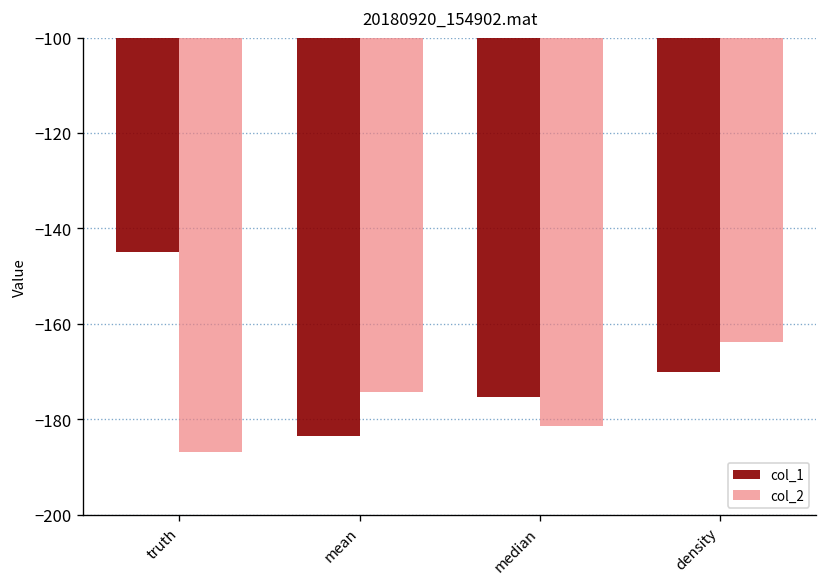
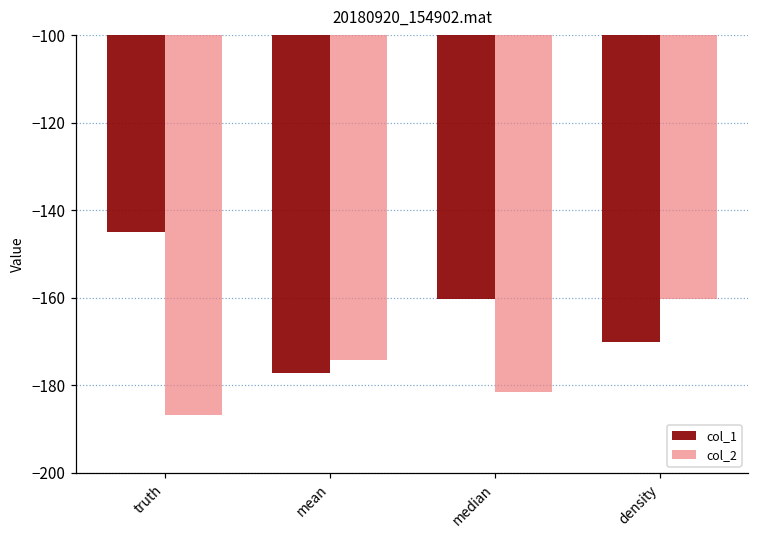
col_1, mean: -184 -> -177
col_1, median: -175 -> -160
col_2, density: -164 -> -160
